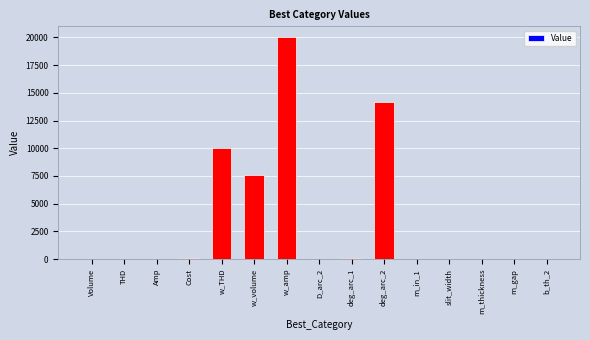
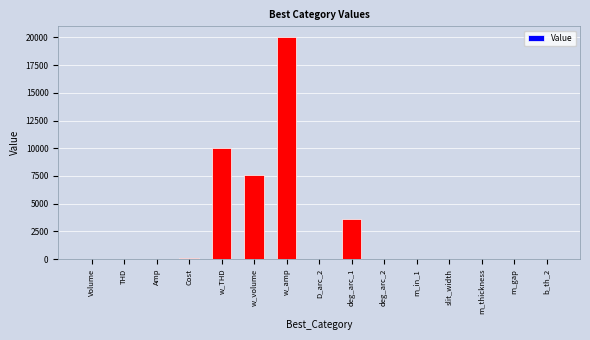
deg_arc_1: 100 -> 3600
deg_arc_2: 14100 -> 0
